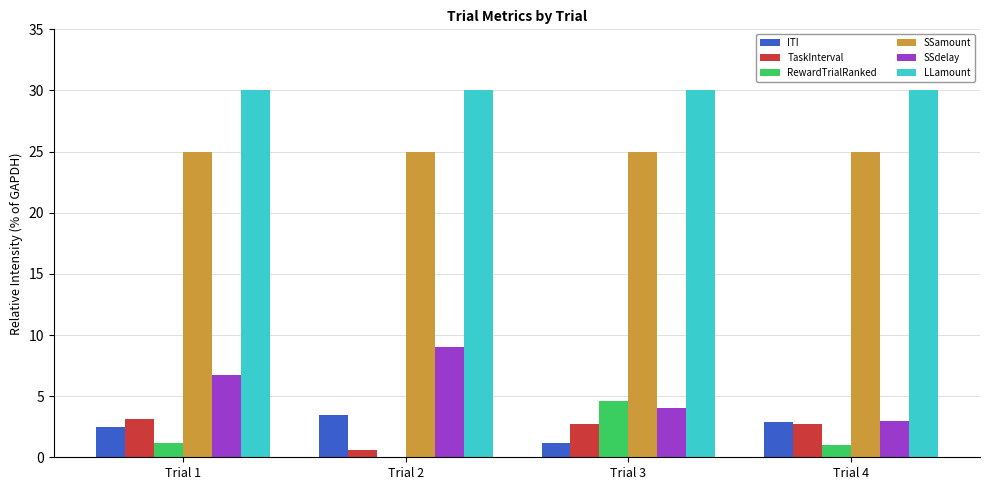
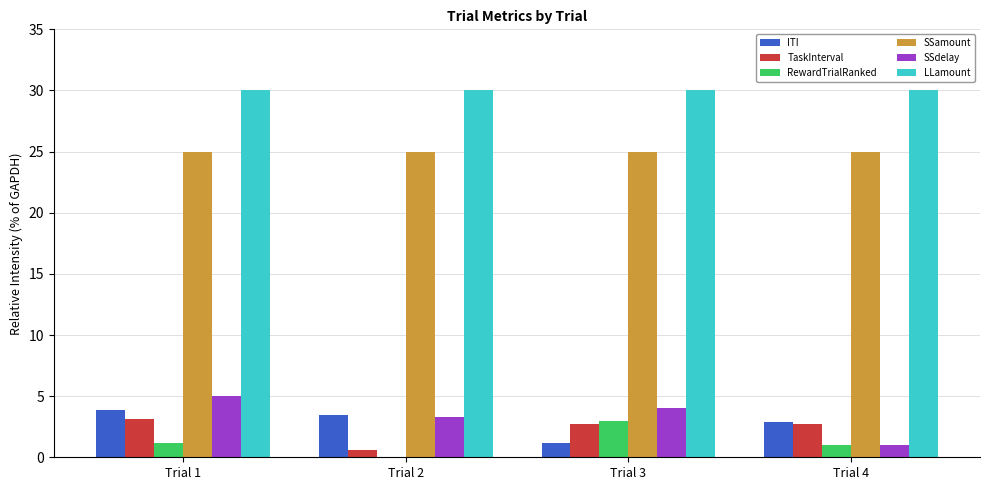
ITI, Trial 1: 2.4 -> 3.8
SSdelay, Trial 1: 6.7 -> 5.0
SSdelay, Trial 2: 9.0 -> 3.3
RewardTrialRanked, Trial 3: 4.6 -> 3.0
SSdelay, Trial 4: 3 -> 1
